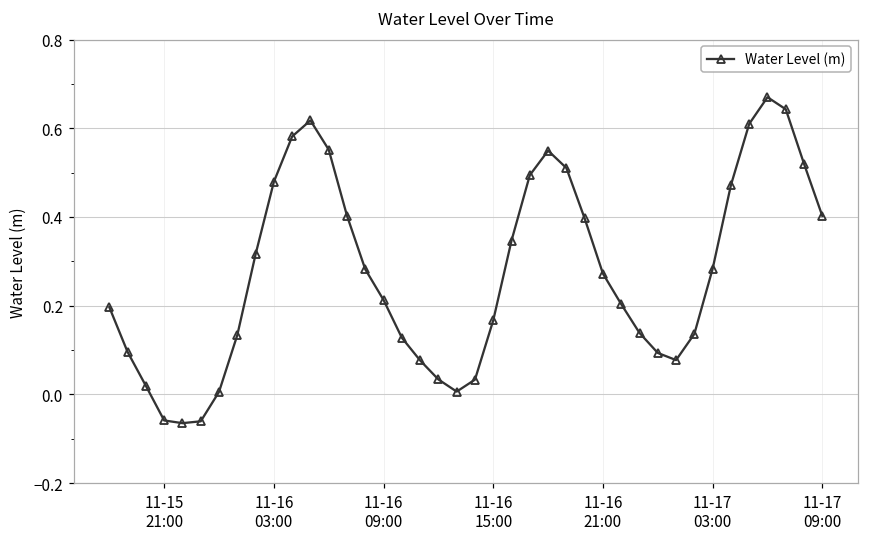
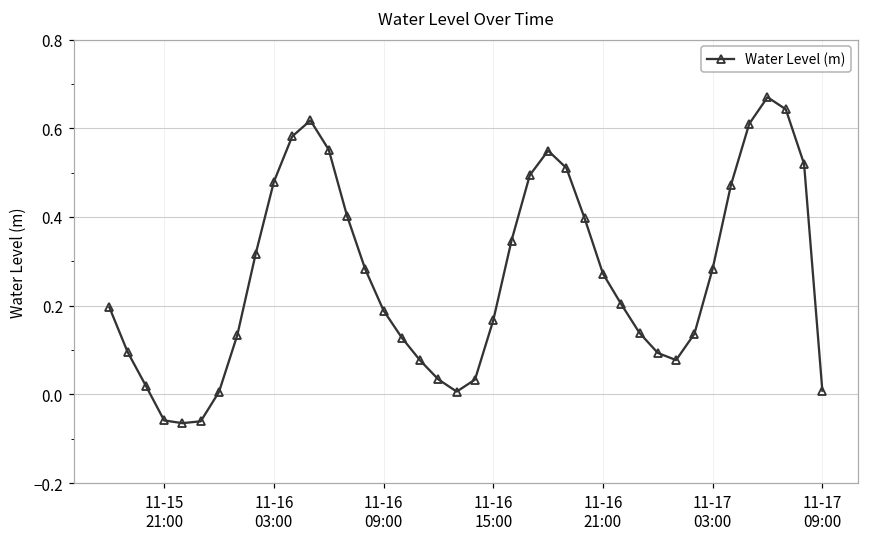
11-16 09:00: 0.21 -> 0.19
11-17 09:00: 0.40 -> 0.01
